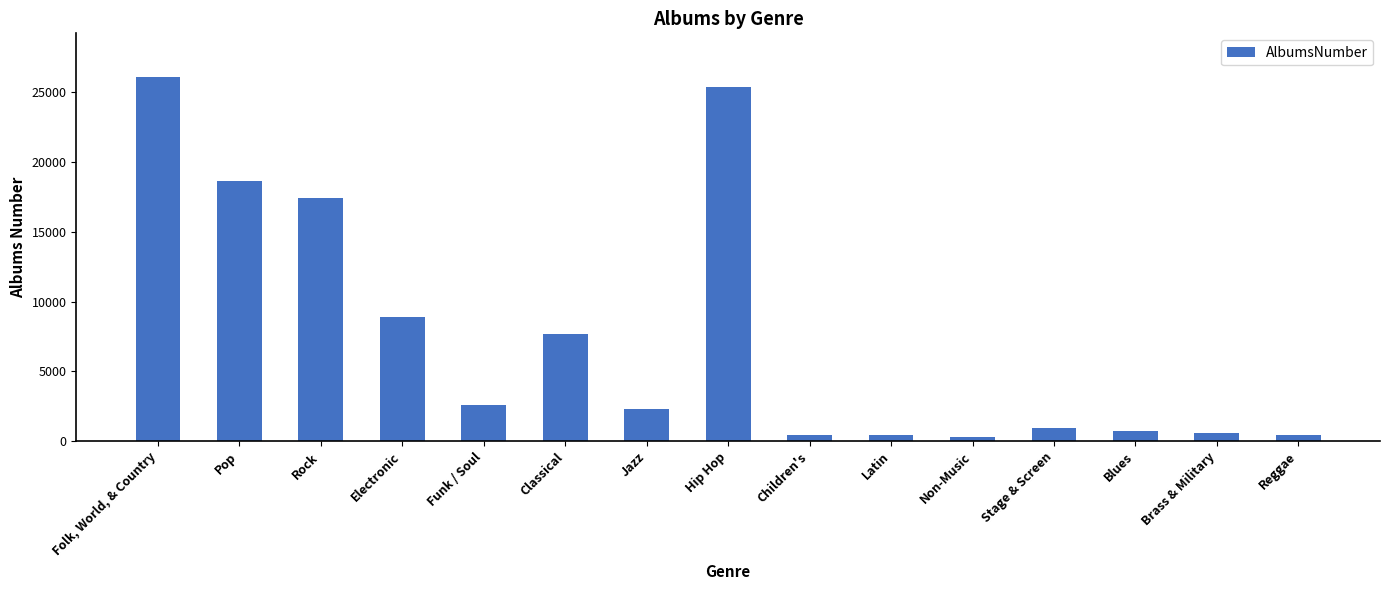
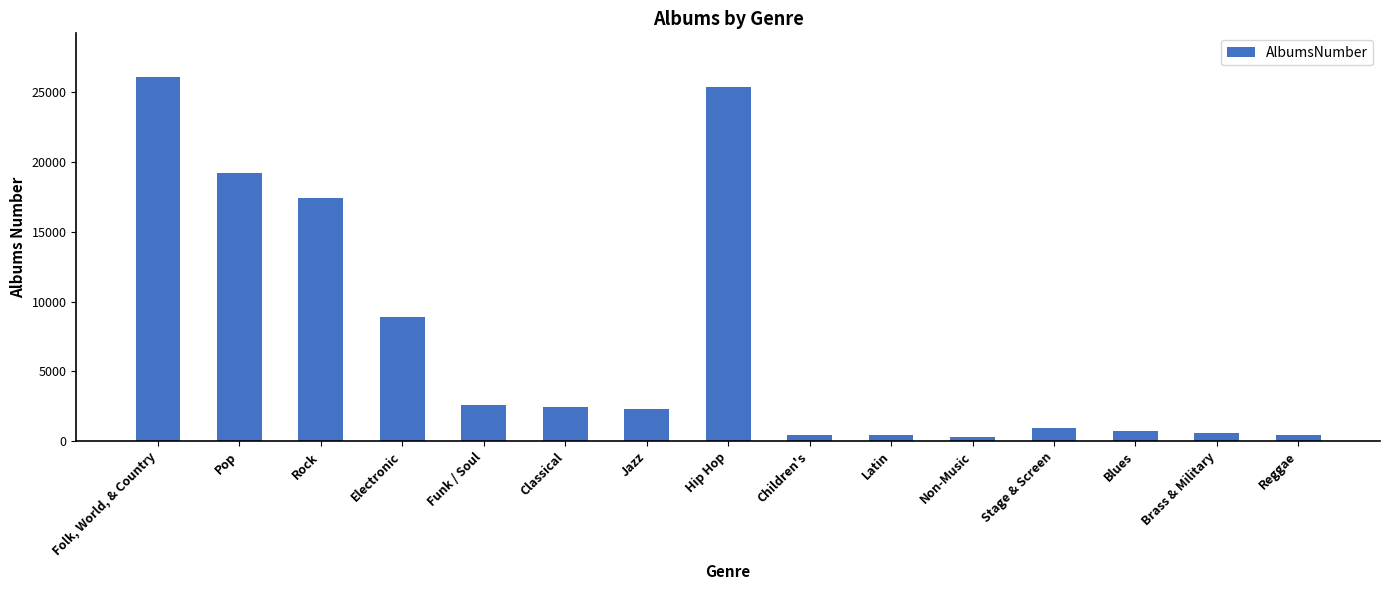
Pop: 18600 -> 19200
Classical: 7700 -> 2500
